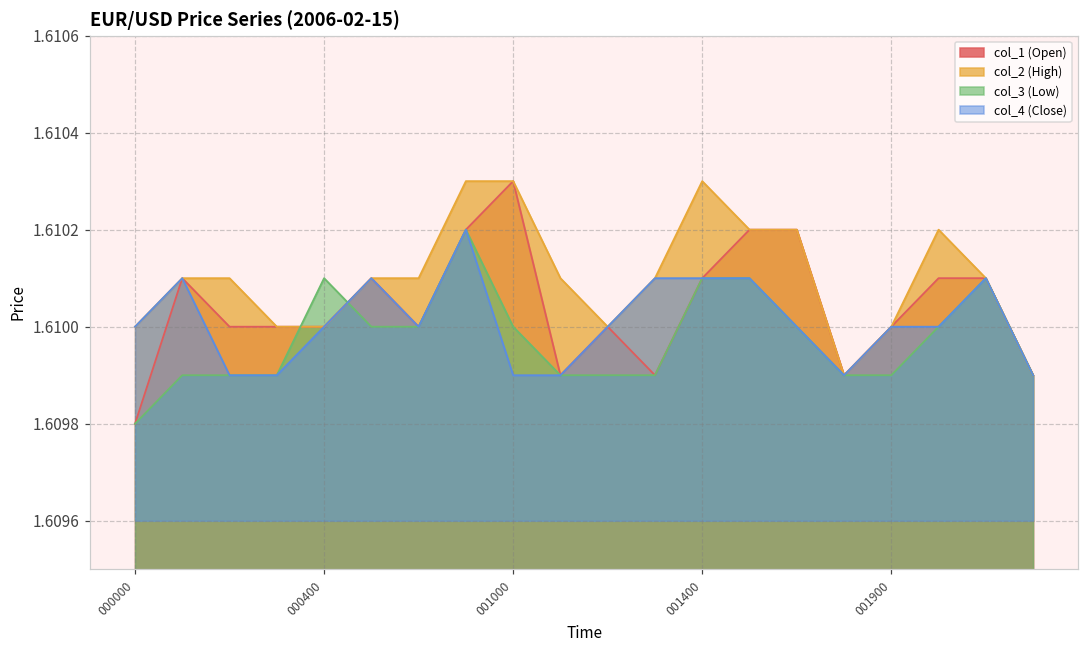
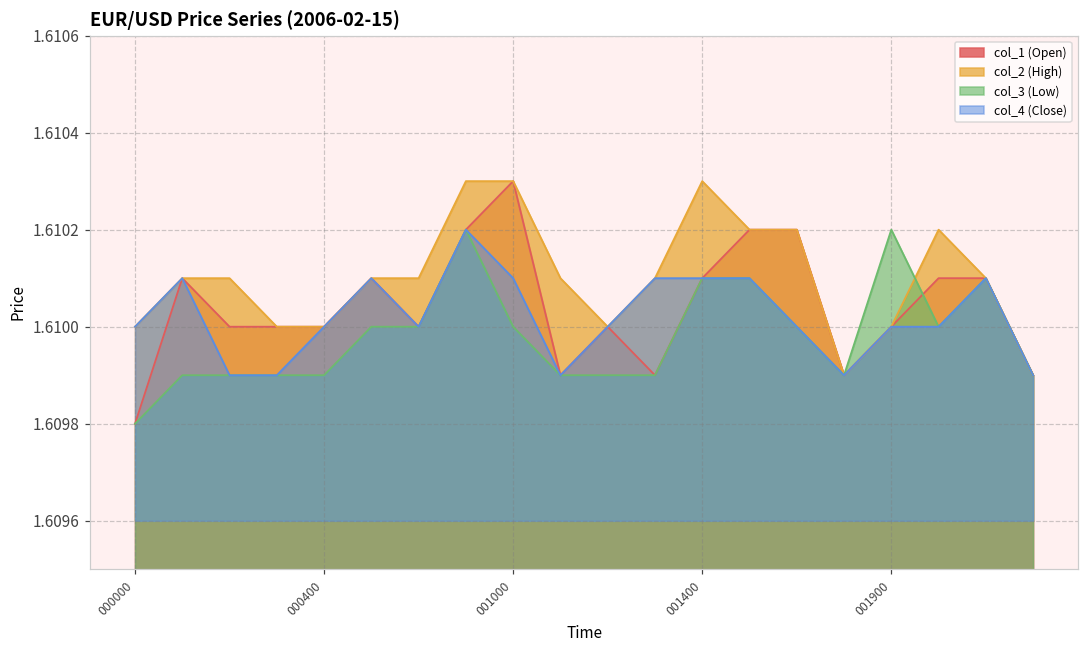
col_3 (Low), 000400: 1.6101 -> 1.6099
col_4 (Close), 001000: 1.6099 -> 1.6101
col_3 (Low), 001900: 1.6099 -> 1.6102
